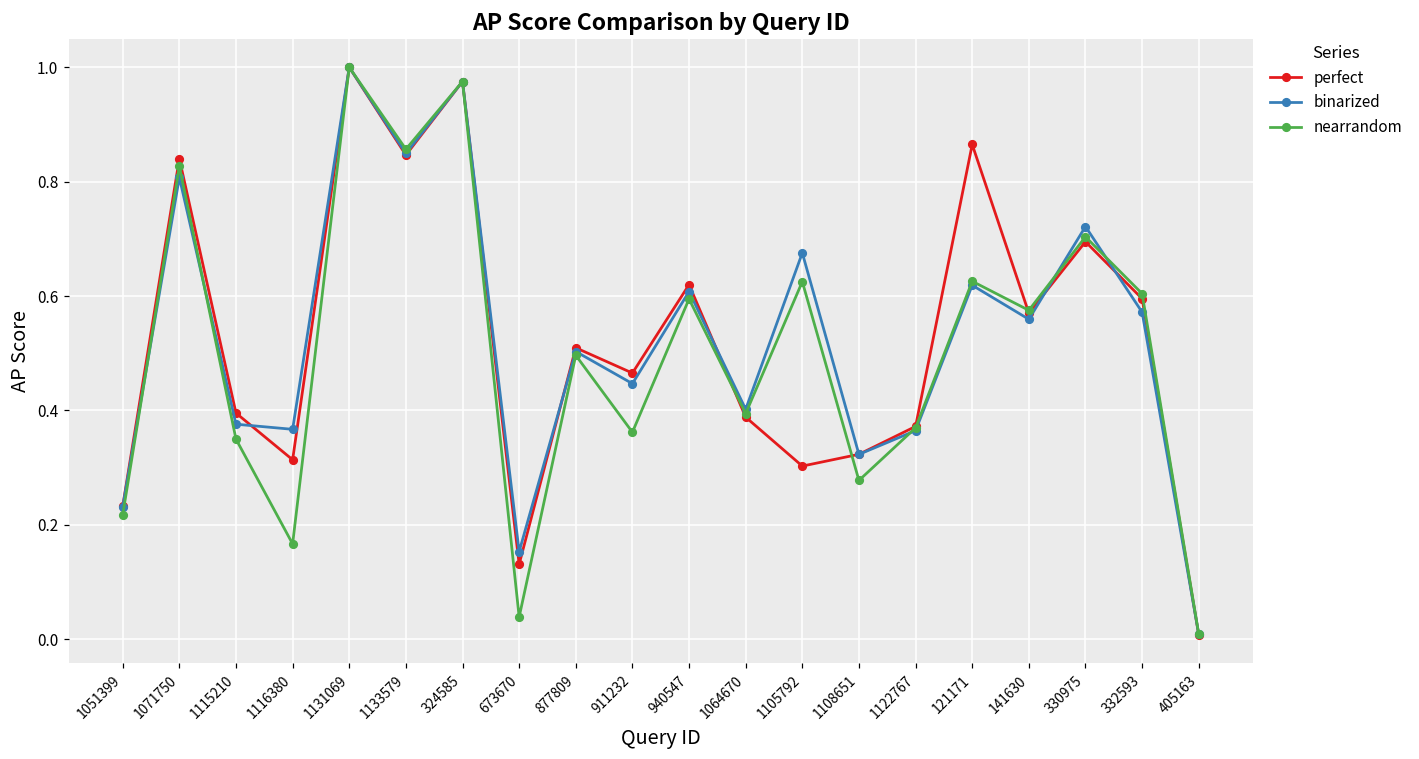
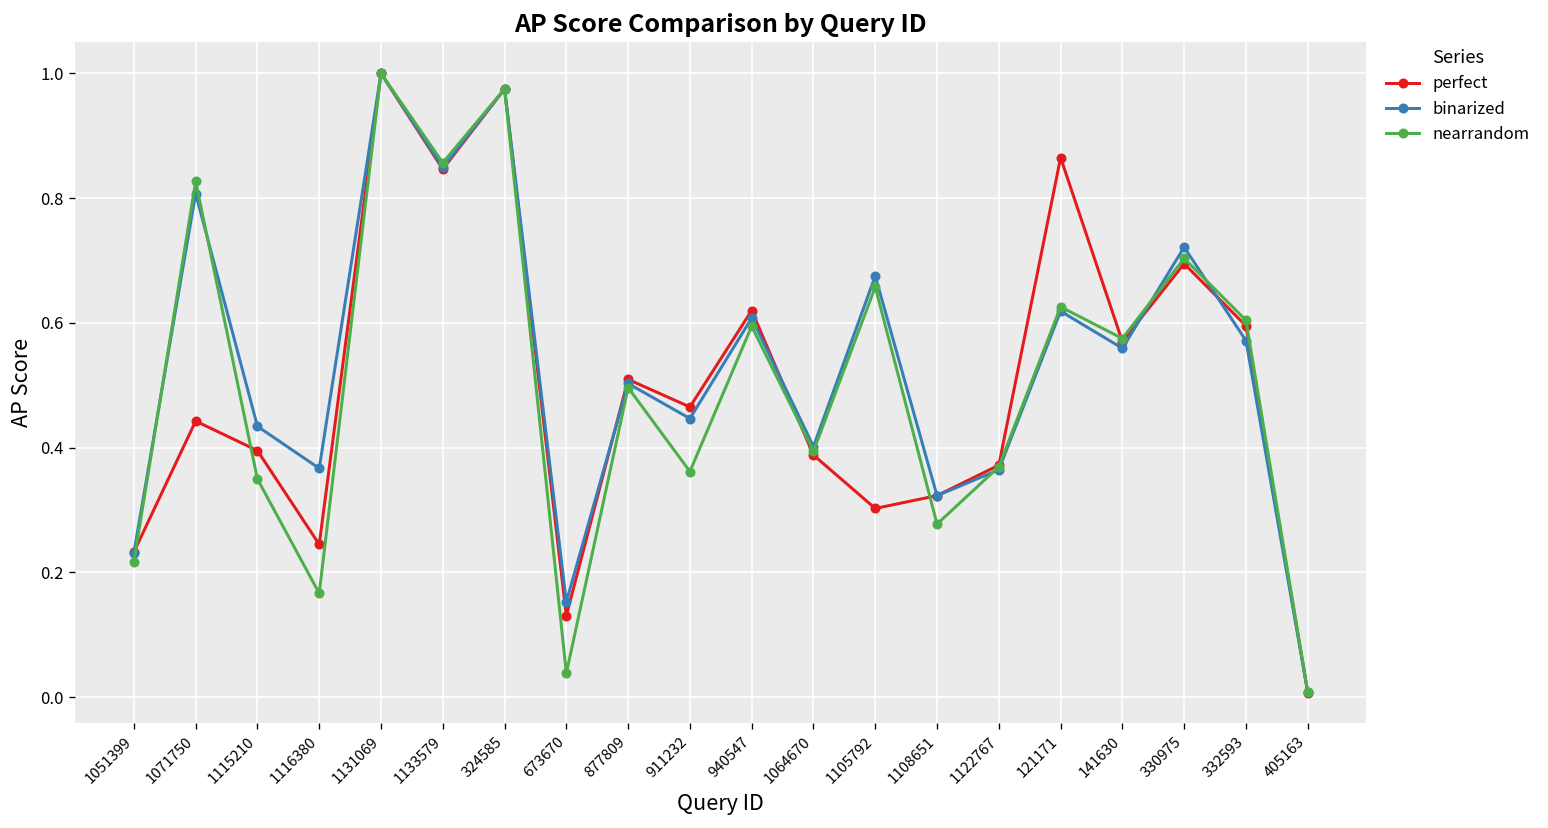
perfect, 1071750: 0.84 -> 0.44
binarized, 1115210: 0.38 -> 0.43
perfect, 1116380: 0.31 -> 0.25
nearrandom, 1105792: 0.63 -> 0.66
